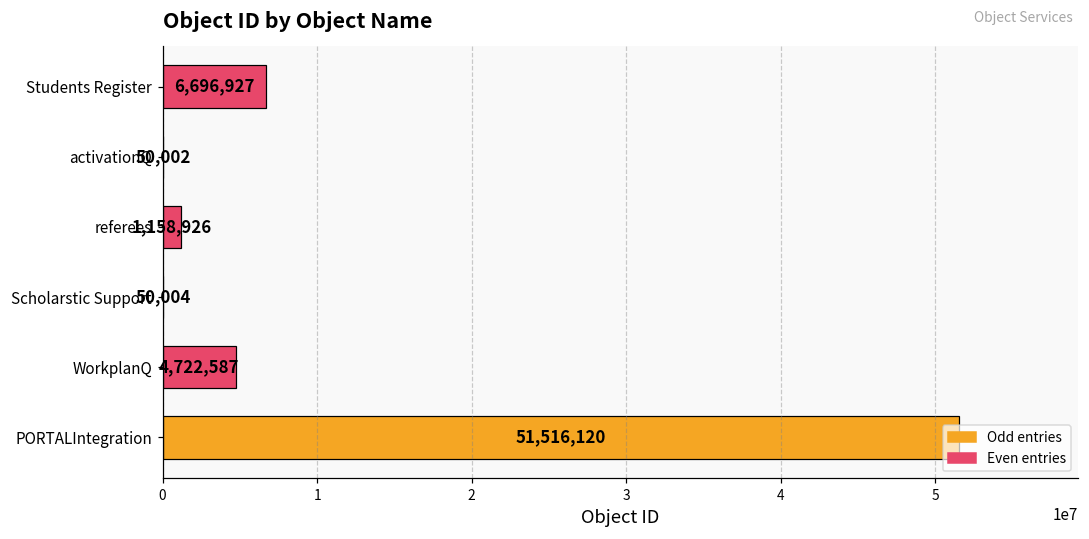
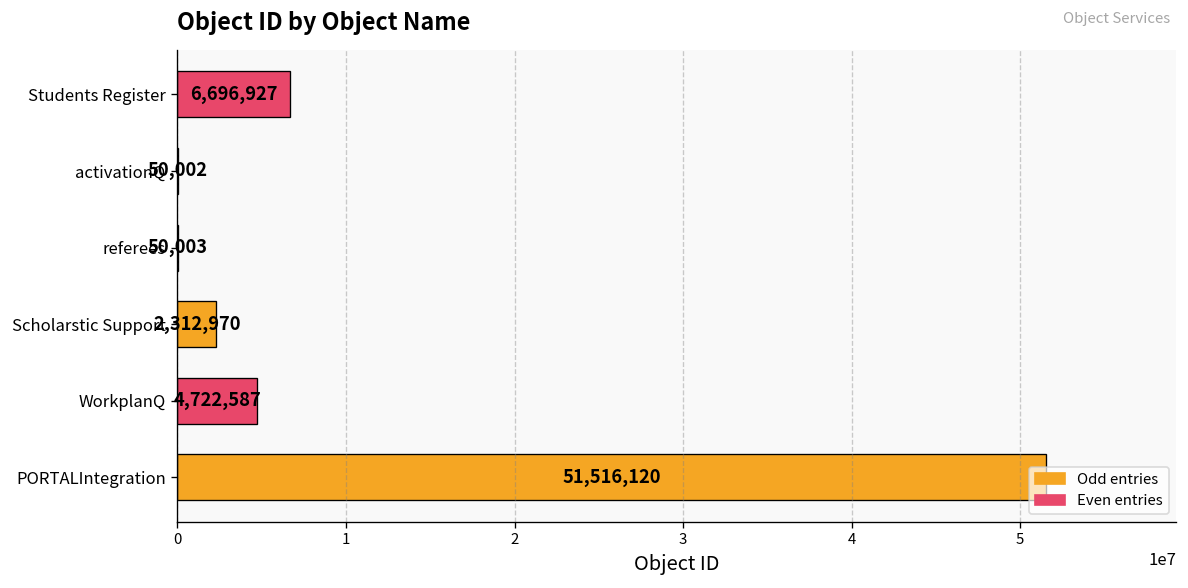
referees: 1,158,926 -> 50,003
Scholarstic Support: 50,004 -> 2,312,970
